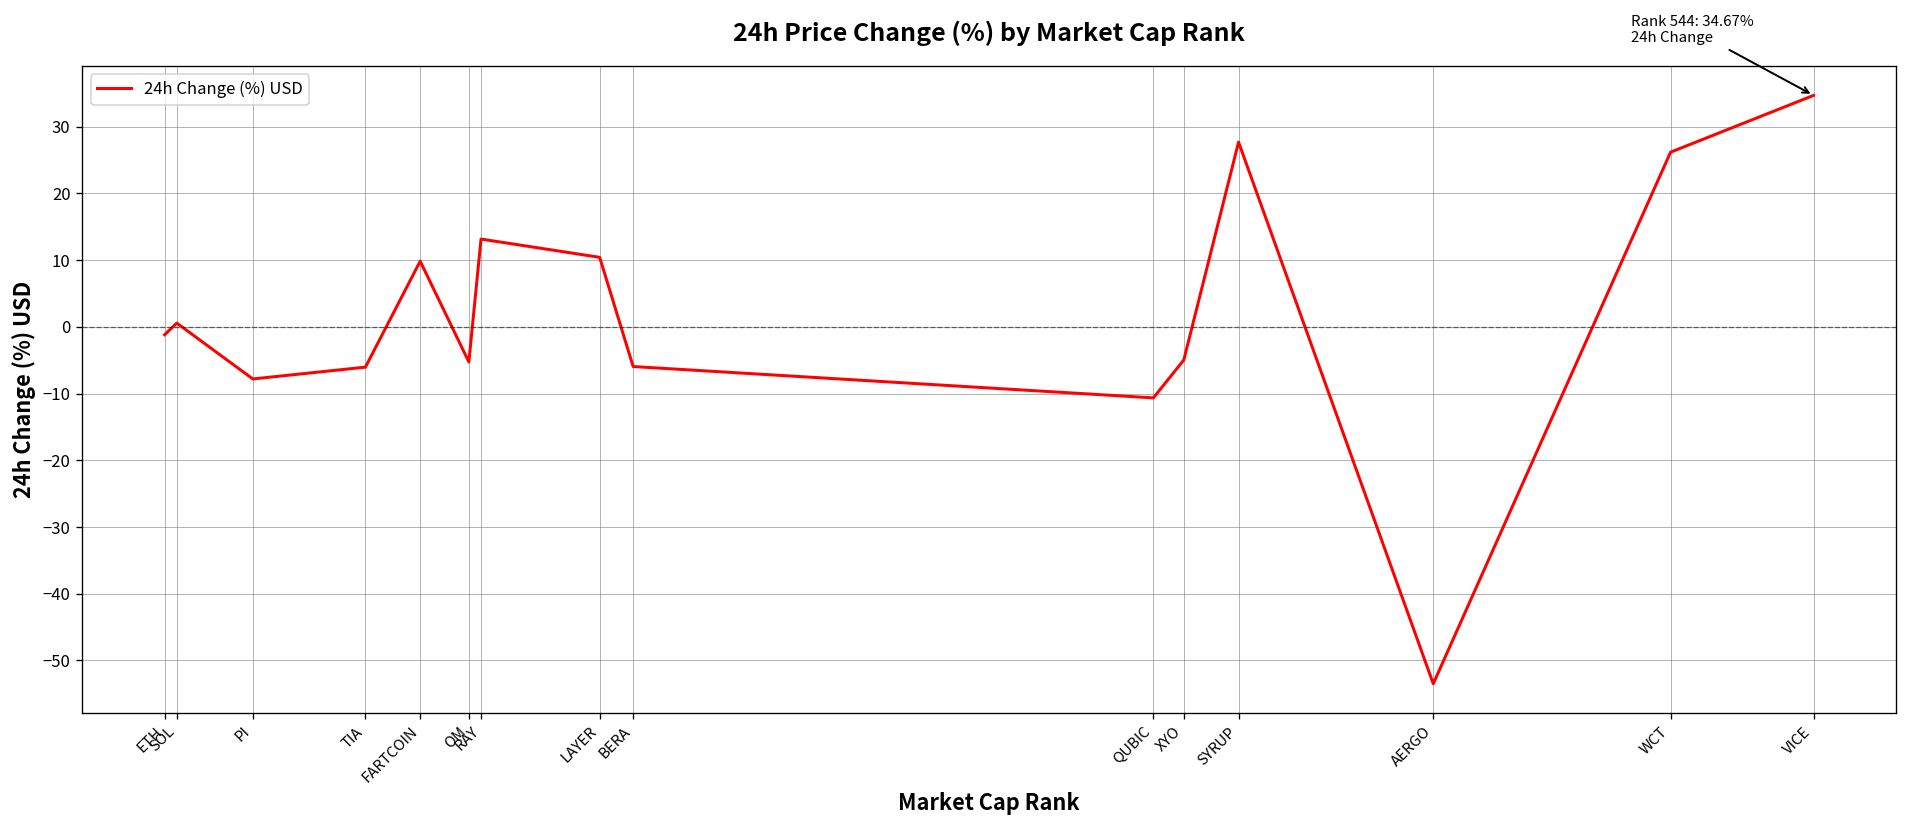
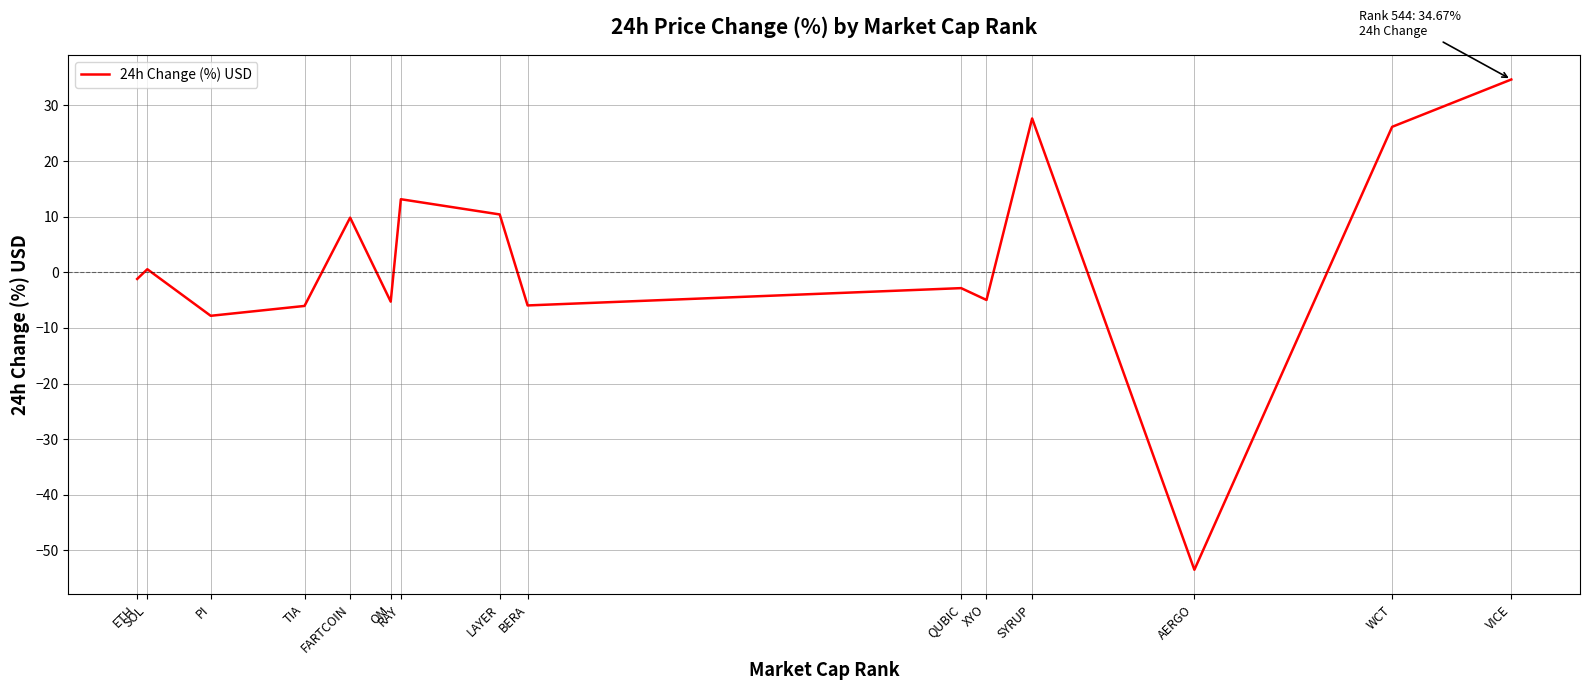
QUBIC: -11 -> -3
